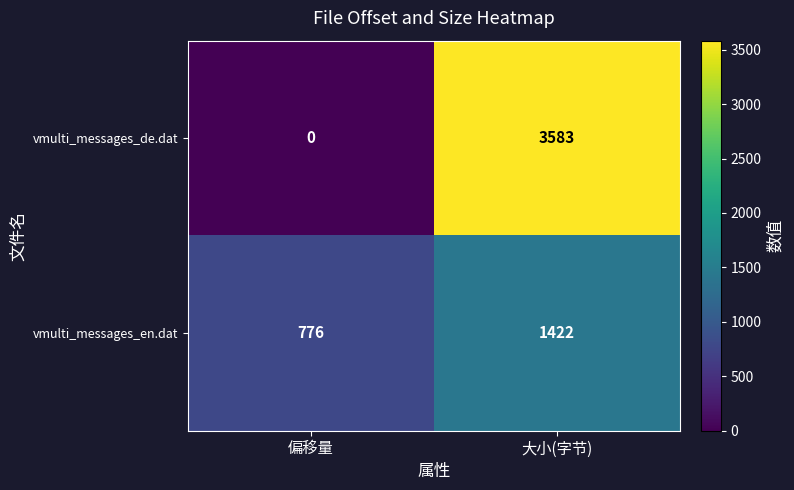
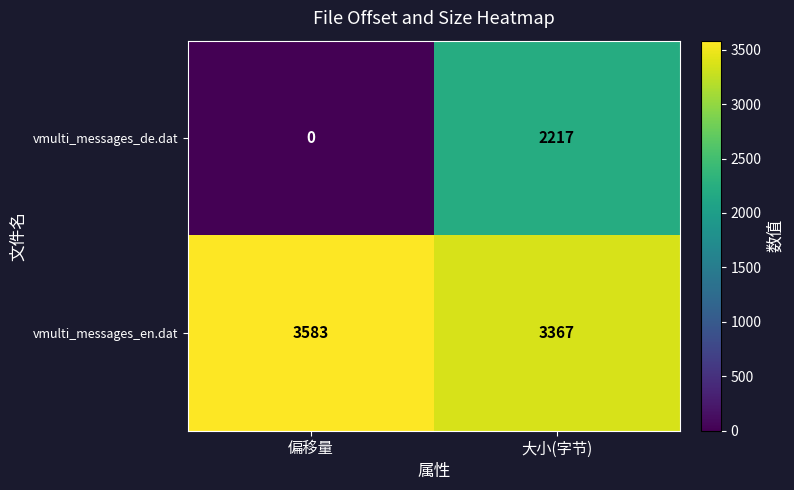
vmulti_messages_de.dat, 大小(字节): 3583 -> 2217
vmulti_messages_en.dat, 偏移量: 776 -> 3583
vmulti_messages_en.dat, 大小(字节): 1422 -> 3367
